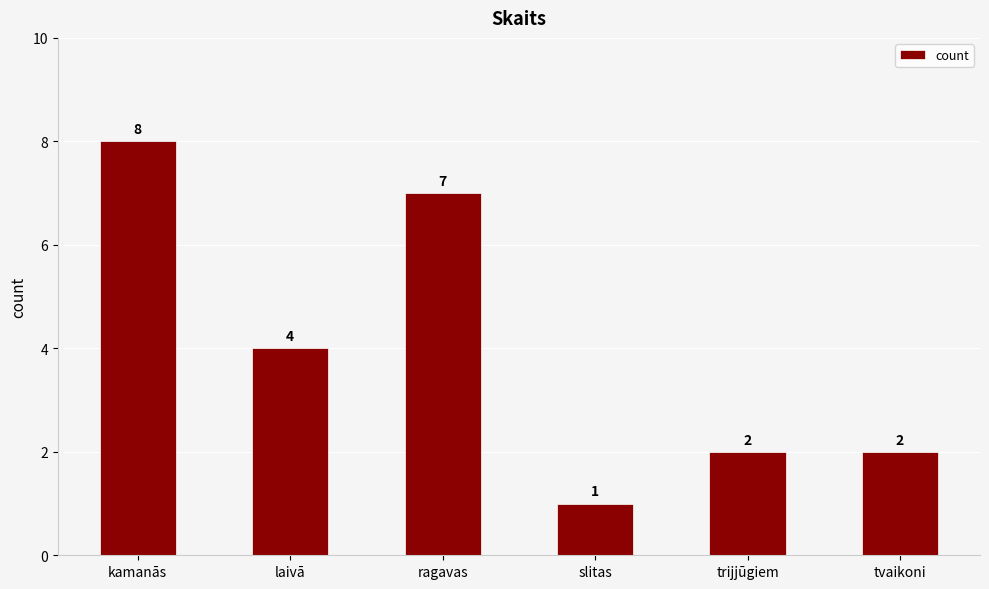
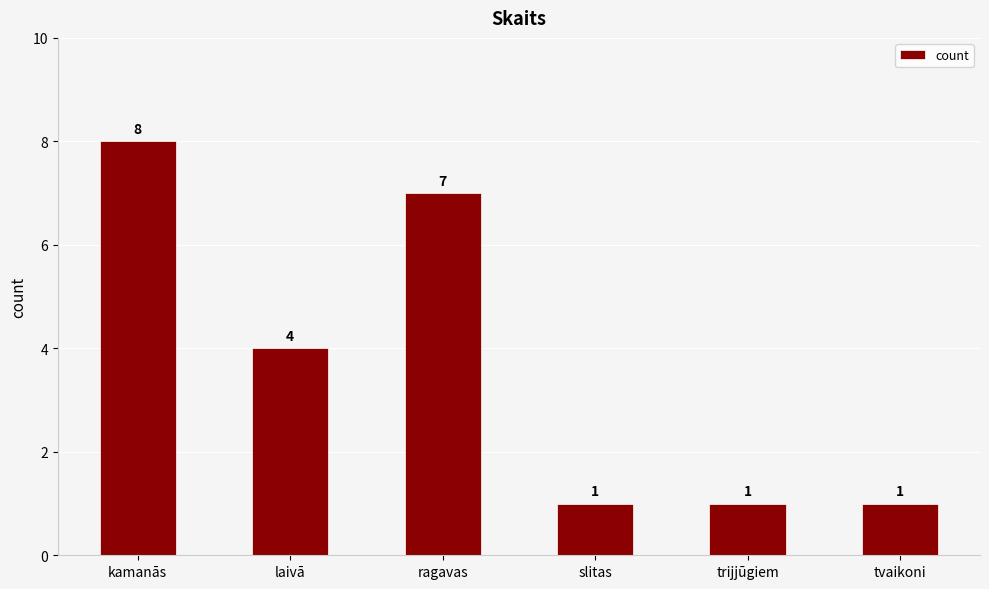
trijjūgiem: 2 -> 1
tvaikoni: 2 -> 1
